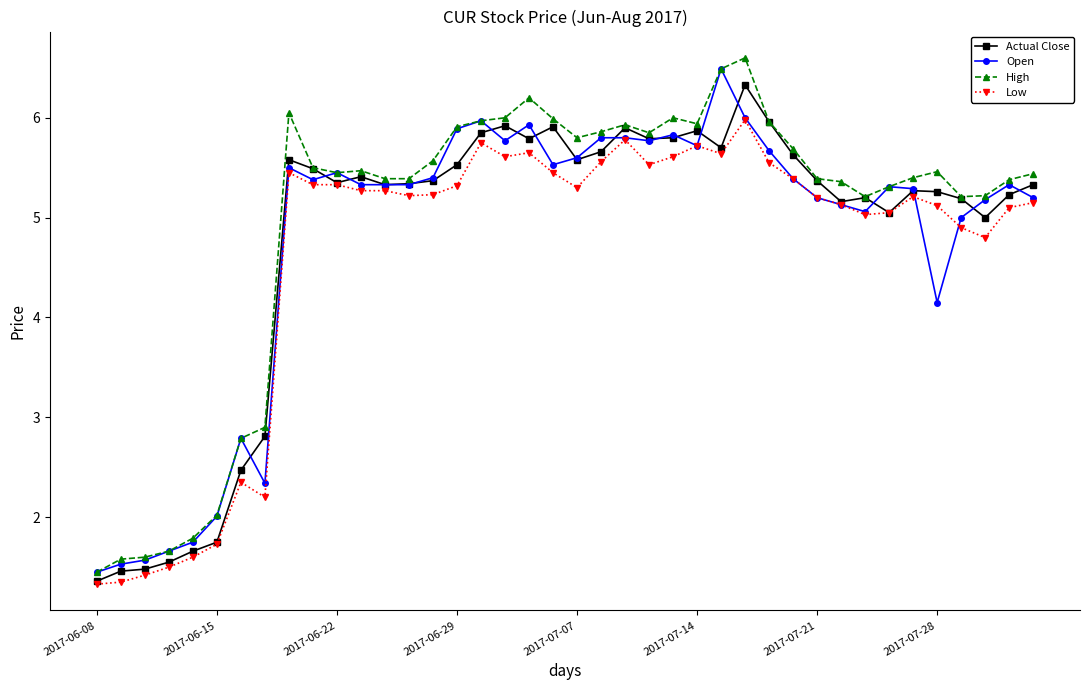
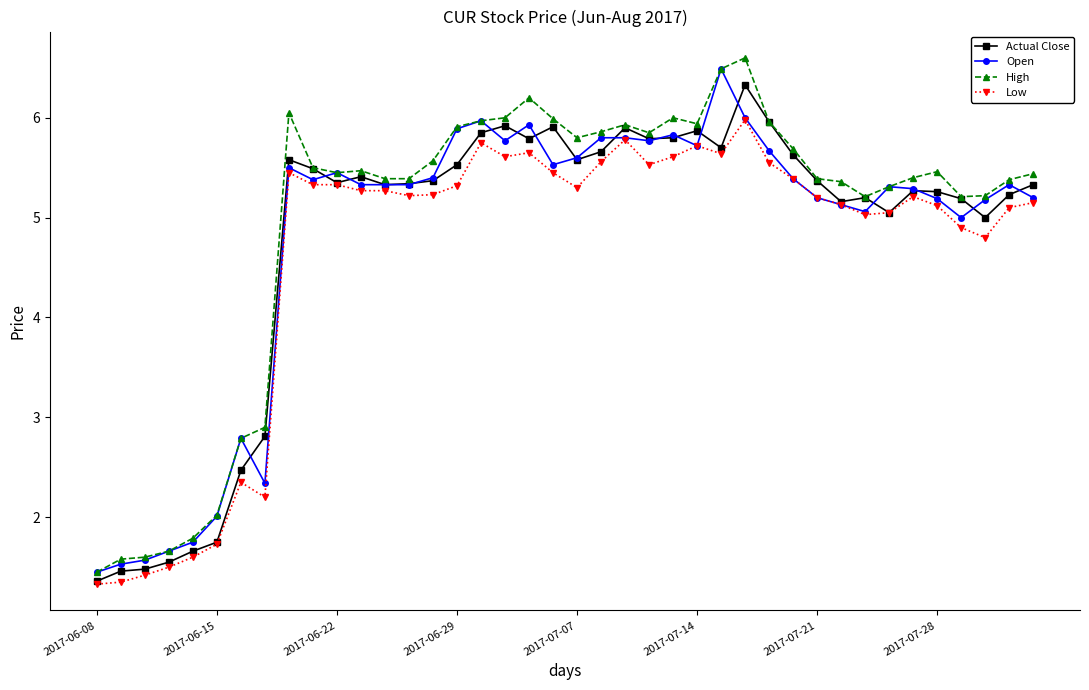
Open, 2017-07-28: 4.2 -> 5.2
